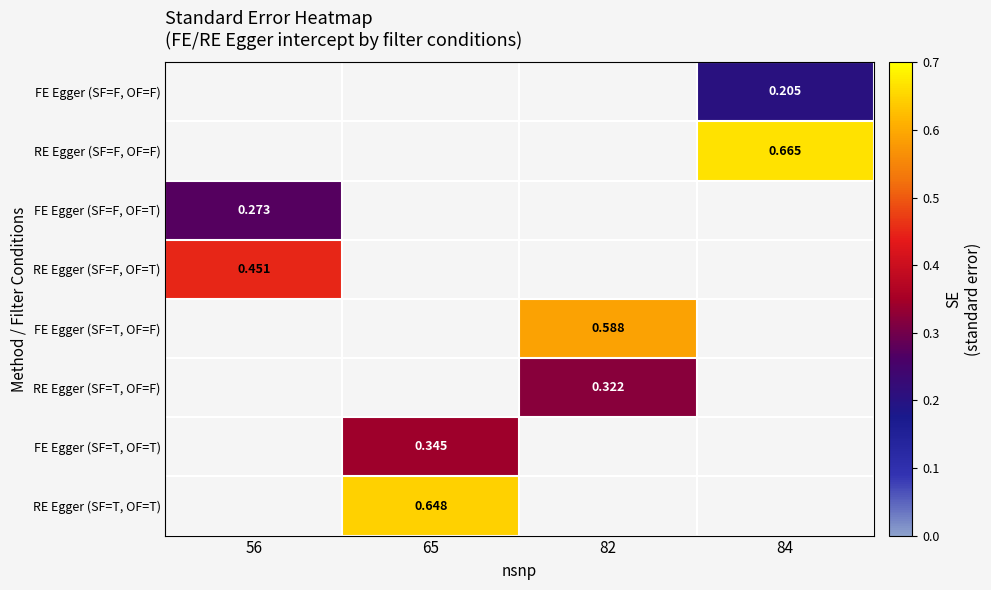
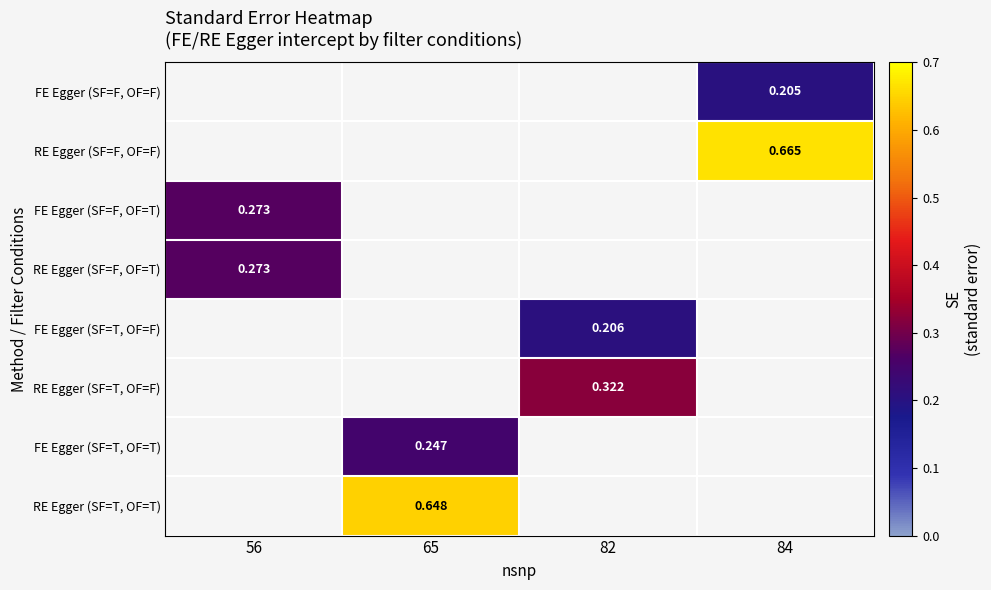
RE Egger (SF=F, OF=T), 56: 0.451 -> 0.273
FE Egger (SF=T, OF=F), 82: 0.588 -> 0.206
FE Egger (SF=T, OF=T), 65: 0.345 -> 0.247
